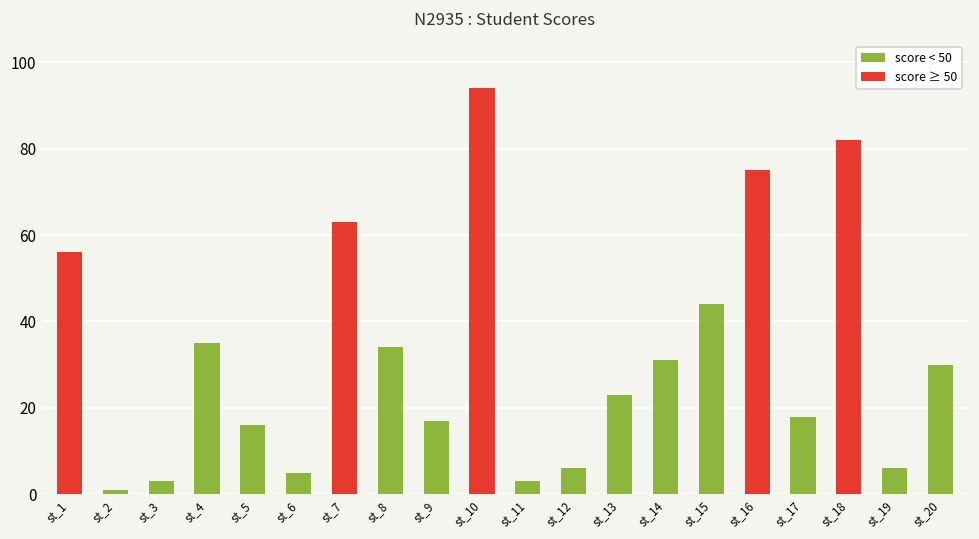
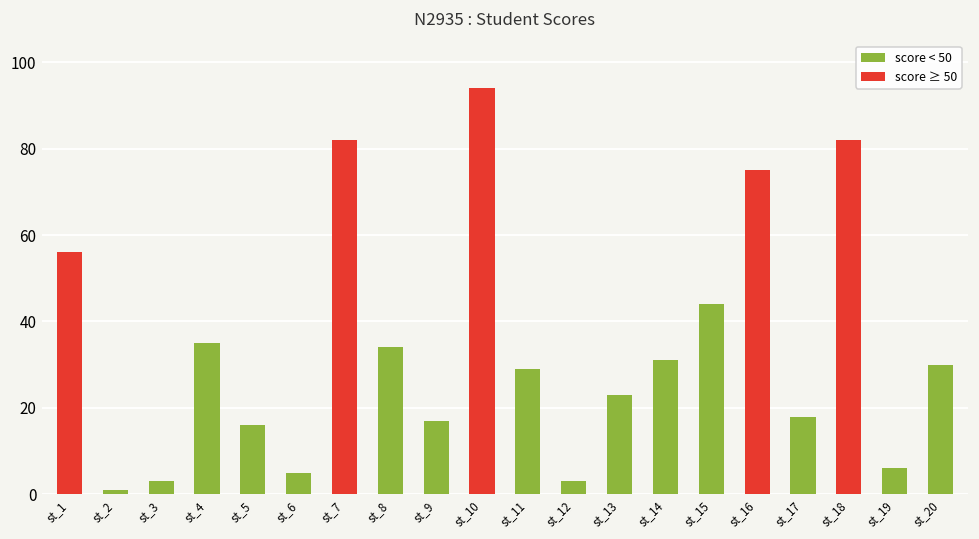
st_7: 63 -> 82
st_11: 3 -> 29
st_12: 6 -> 3
